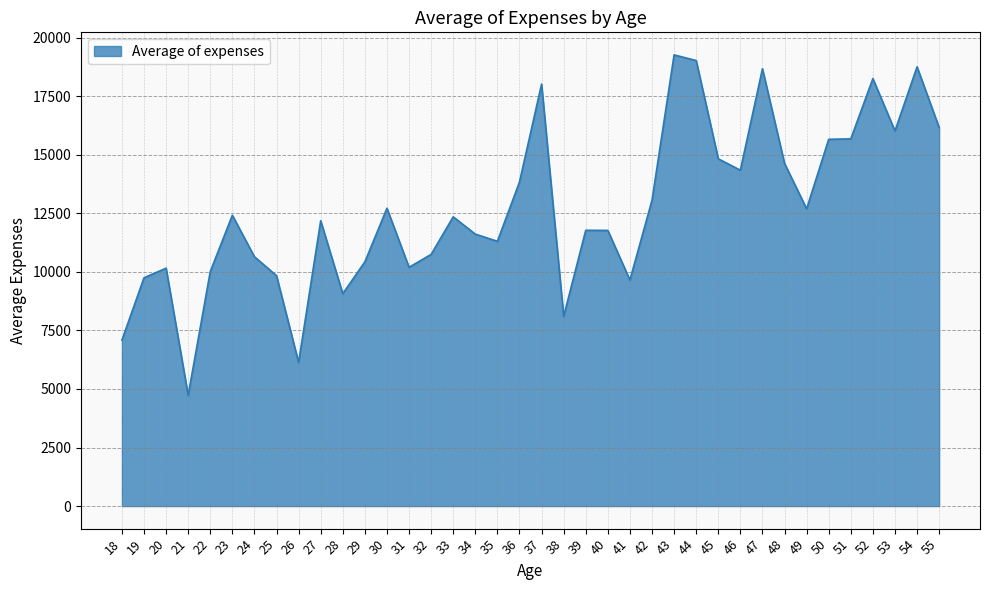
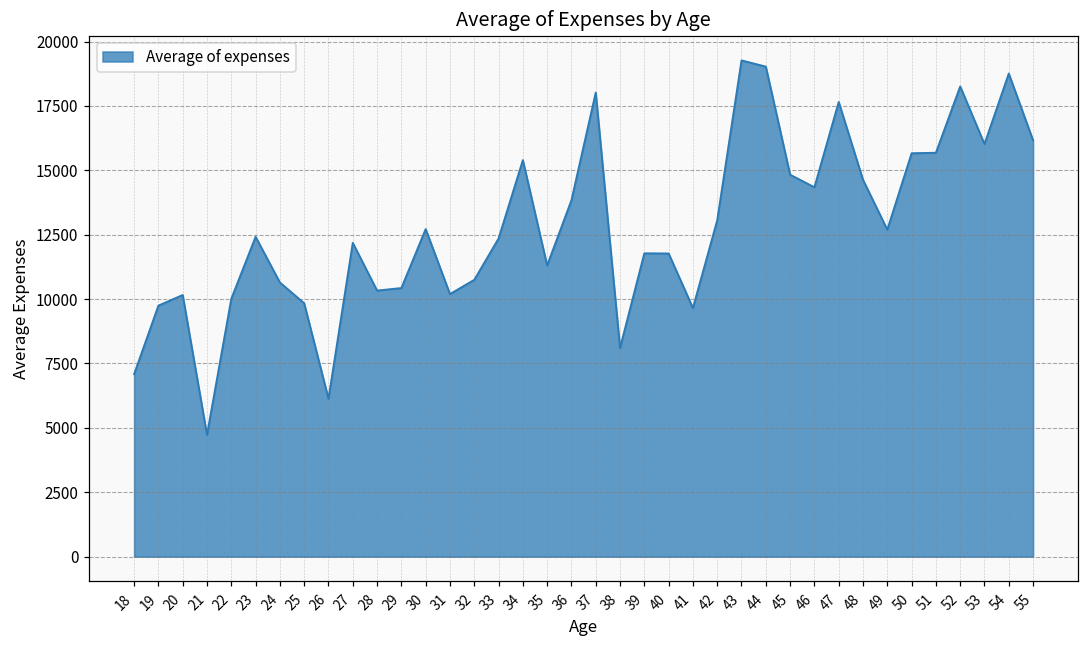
28: 9100 -> 10300
34: 11600 -> 15400
47: 18700 -> 17700
